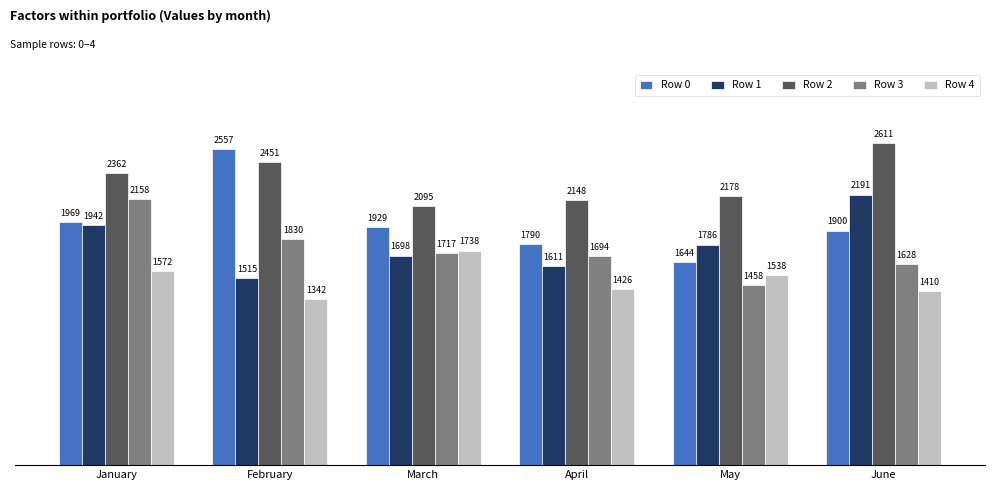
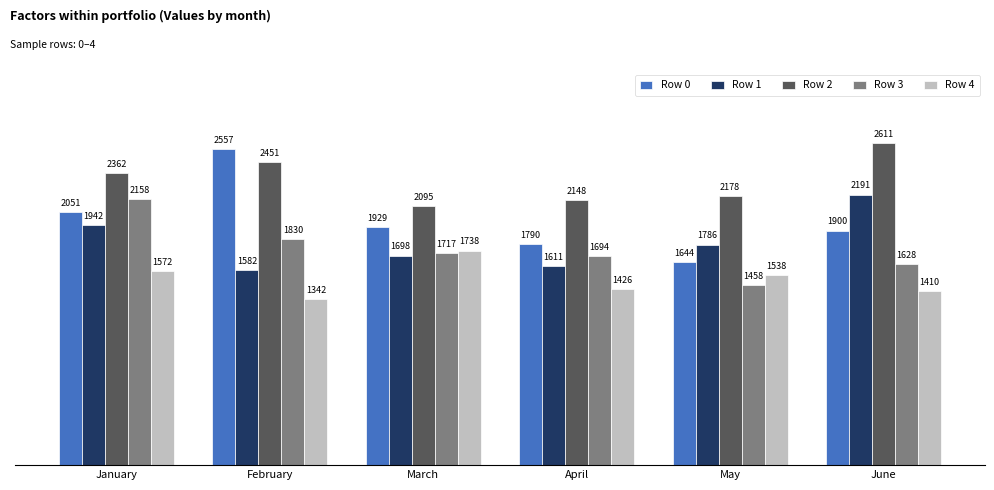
Row 0, January: 1969 -> 2051
Row 1, February: 1515 -> 1582
